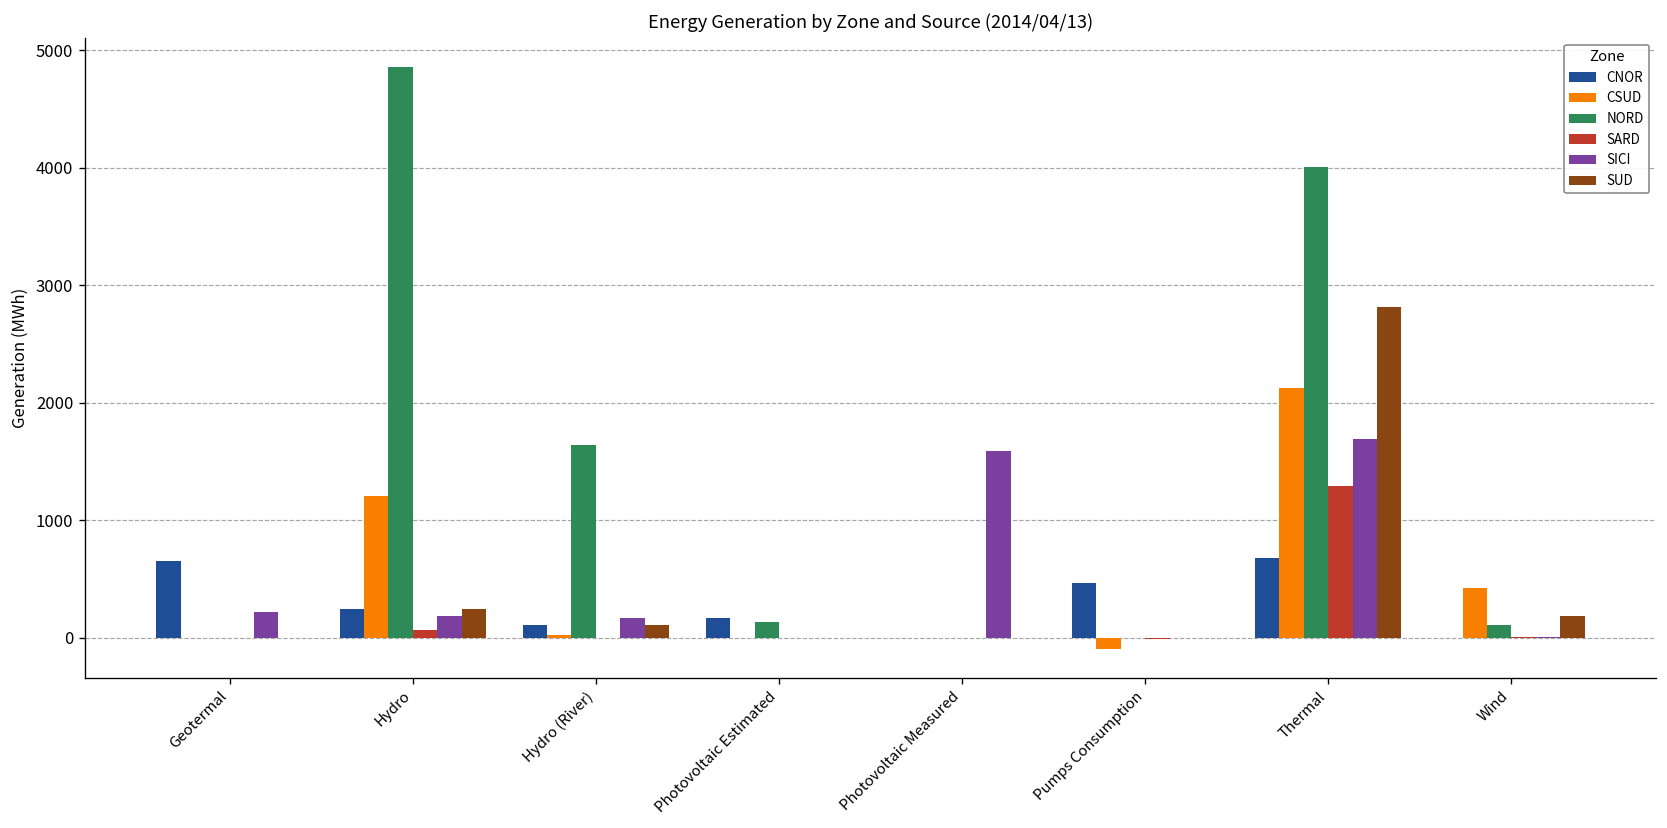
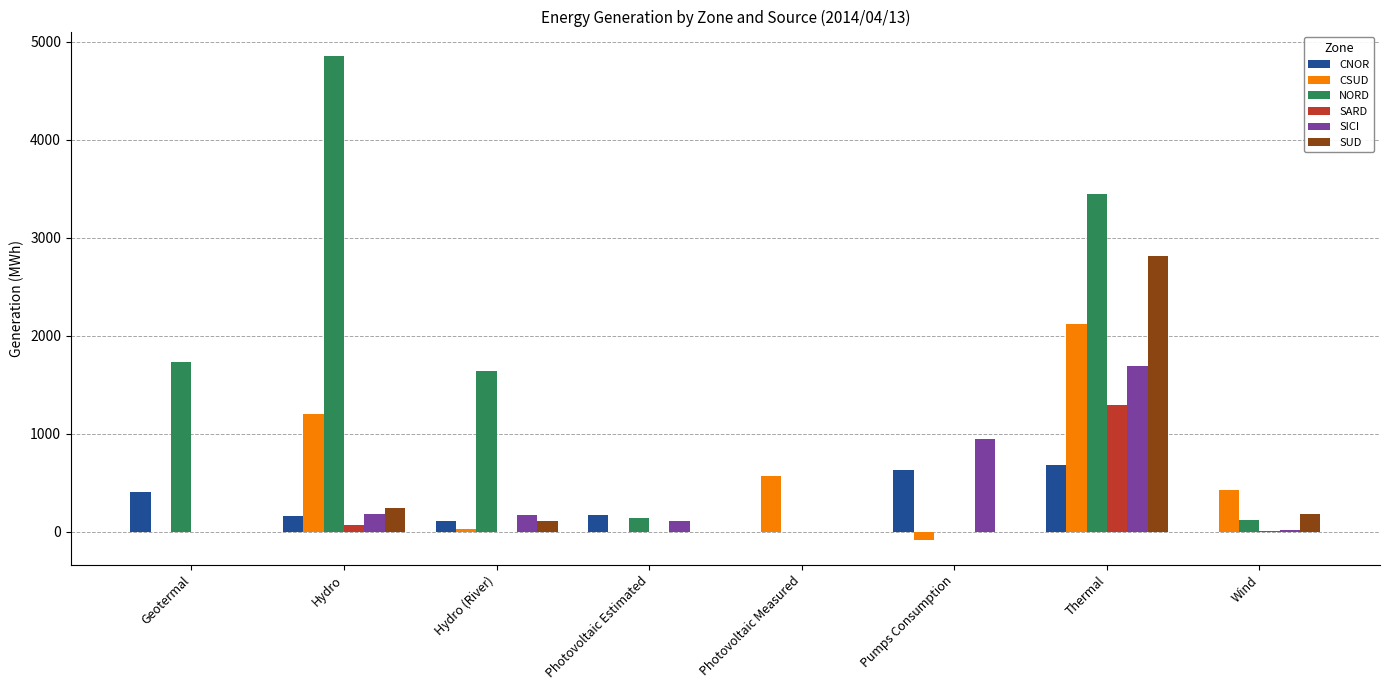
CNOR, Geotermal: 700 -> 400
NORD, Geotermal: 0 -> 1700
SICI, Geotermal: 200 -> 0
CNOR, Hydro: 250 -> 160
SICI, Photovoltaic Estimated: 0 -> 100
CSUD, Photovoltaic Measured: 0 -> 600
SICI, Photovoltaic Measured: 1600 -> 0
CNOR, Pumps Consumption: 500 -> 600
SICI, Pumps Consumption: 0 -> 900
NORD, Thermal: 4000 -> 3400
